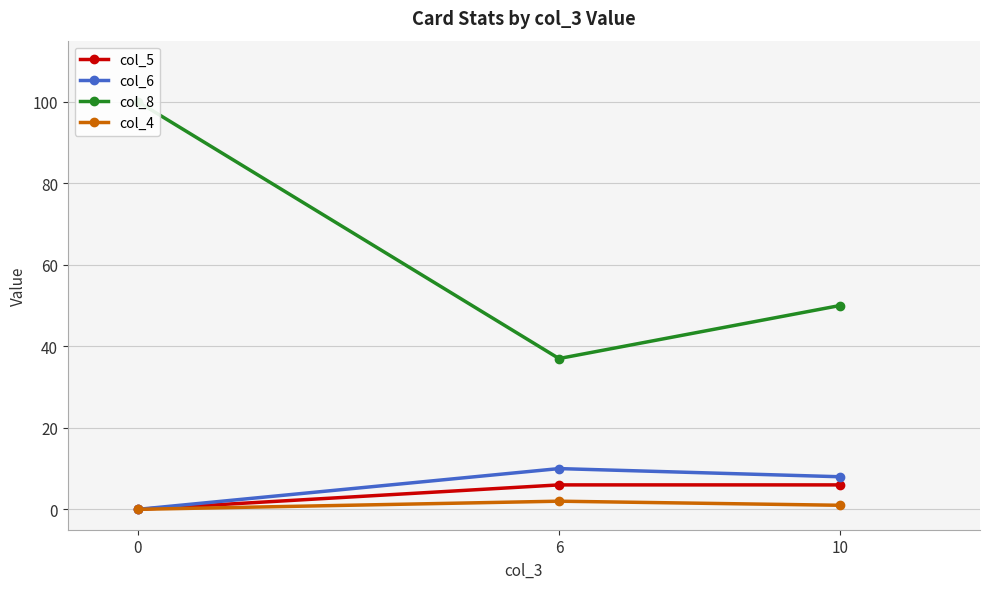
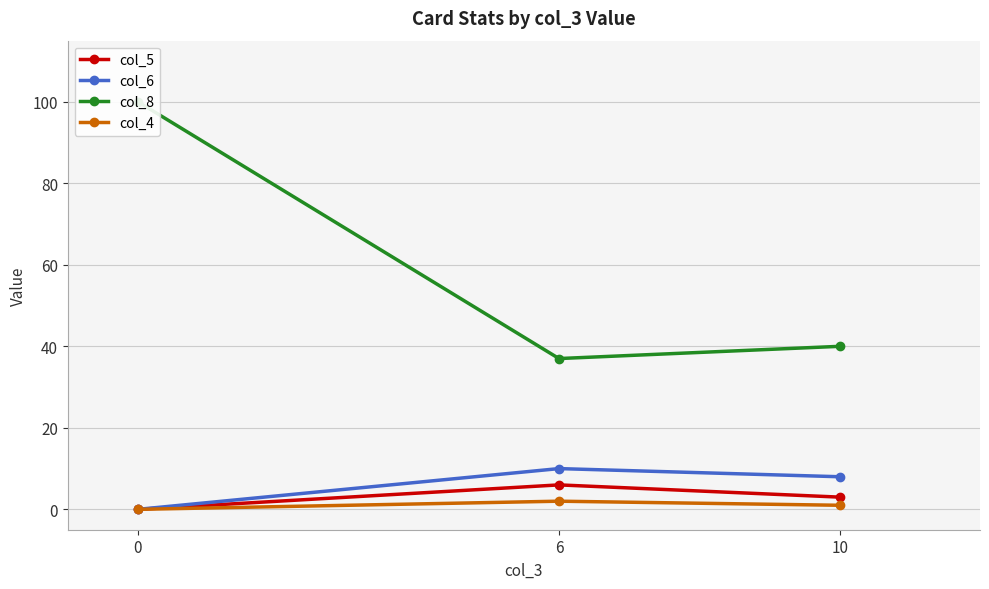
col_5, 10: 6 -> 3
col_8, 10: 50 -> 40
